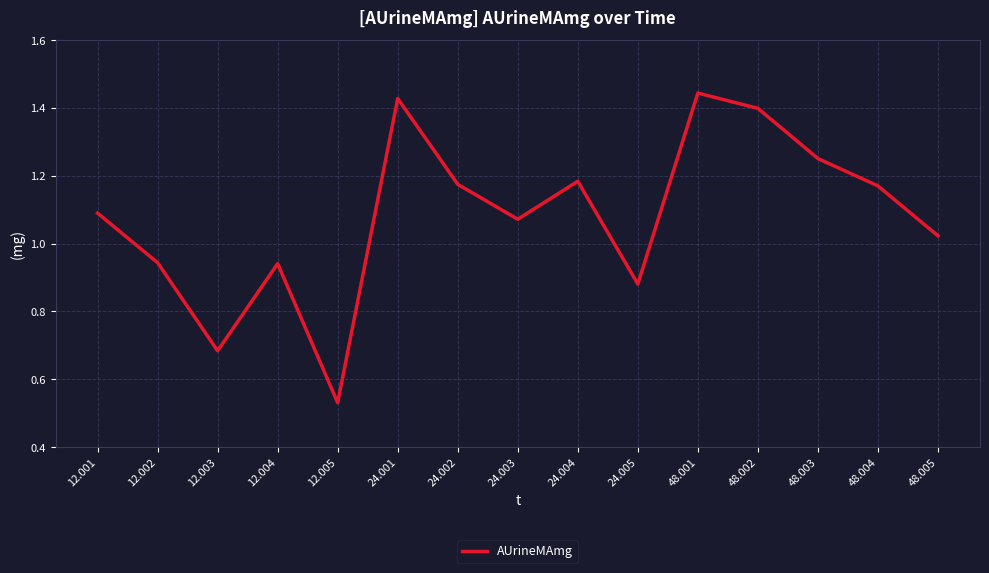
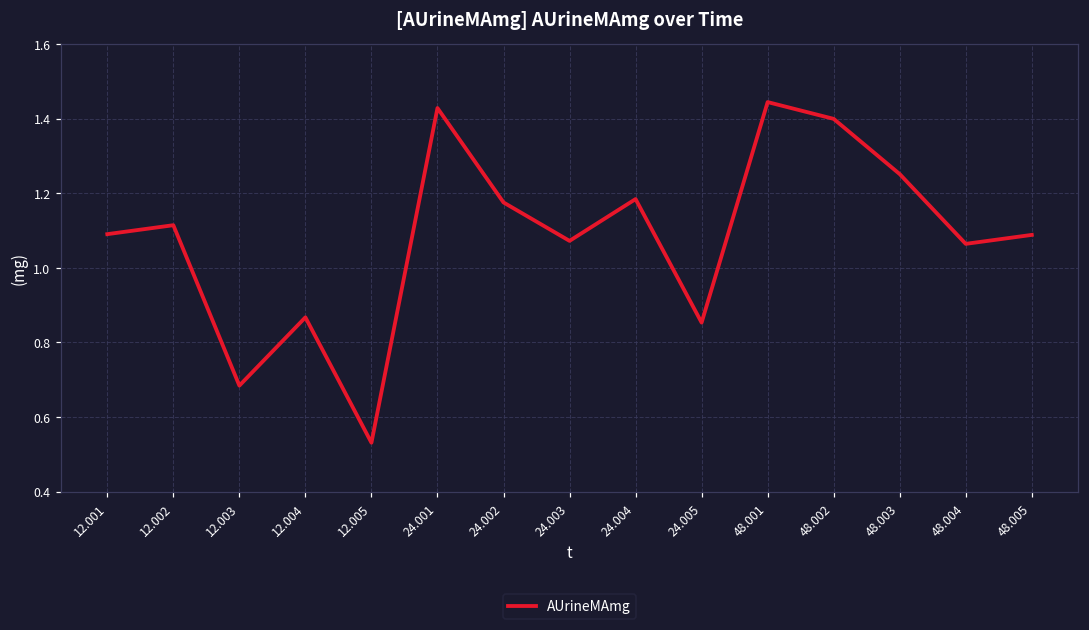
12.002: 0.94 -> 1.11
12.004: 0.94 -> 0.87
24.005: 0.88 -> 0.85
48.004: 1.17 -> 1.06
48.005: 1.02 -> 1.09
